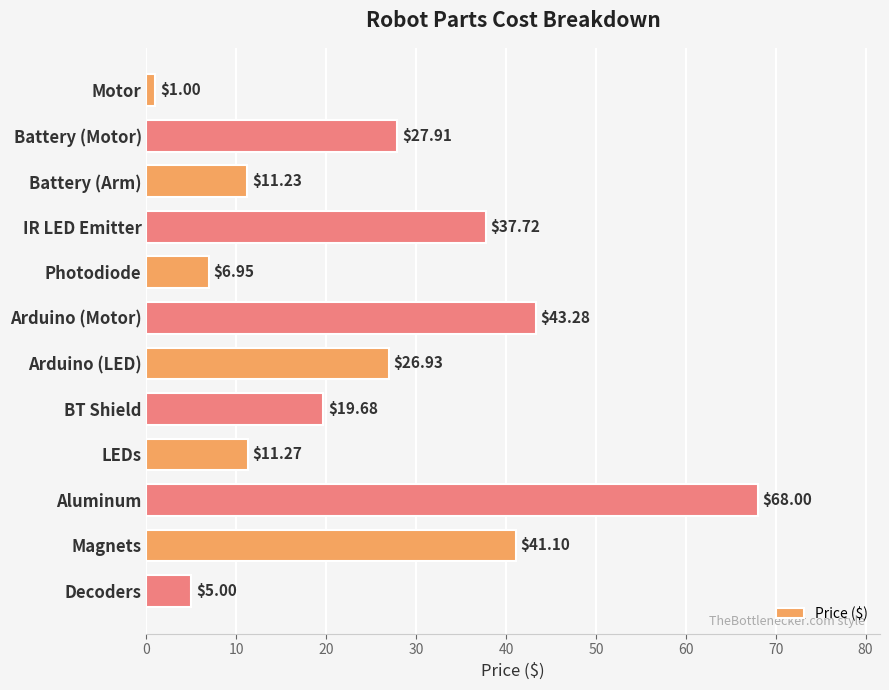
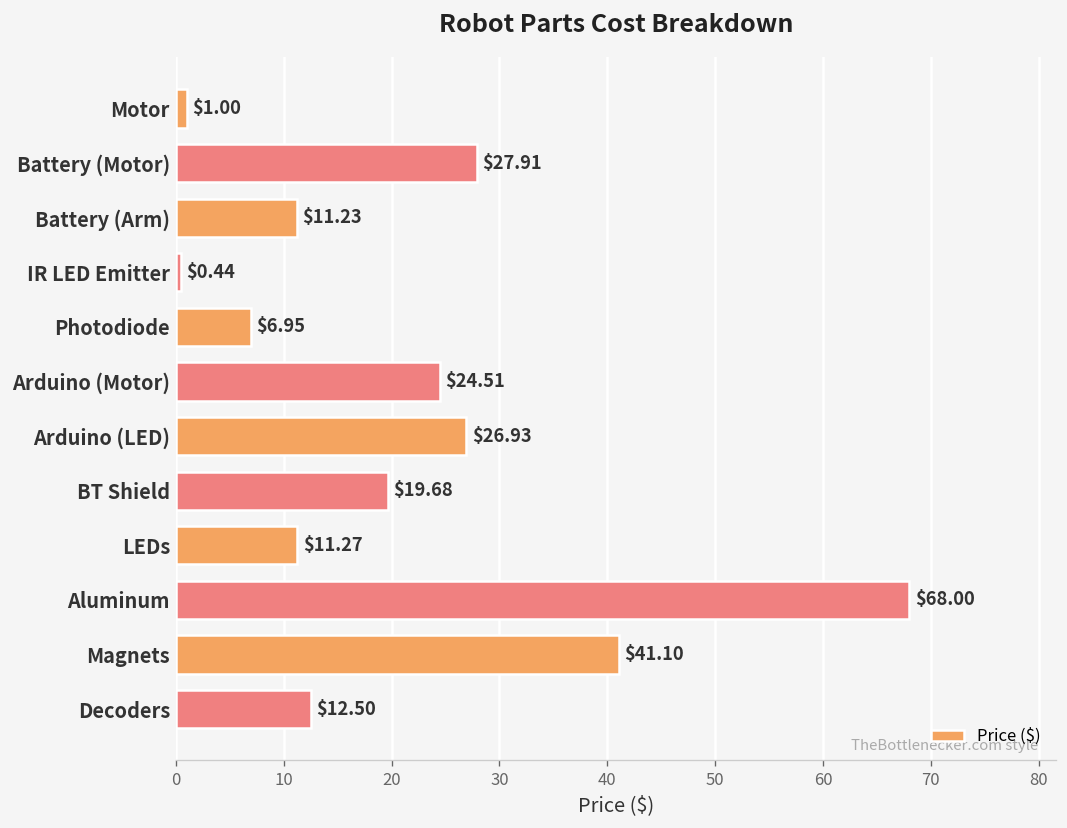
IR LED Emitter: $37.72 -> $0.44
Arduino (Motor): $43.28 -> $24.51
Decoders: $5.00 -> $12.50
